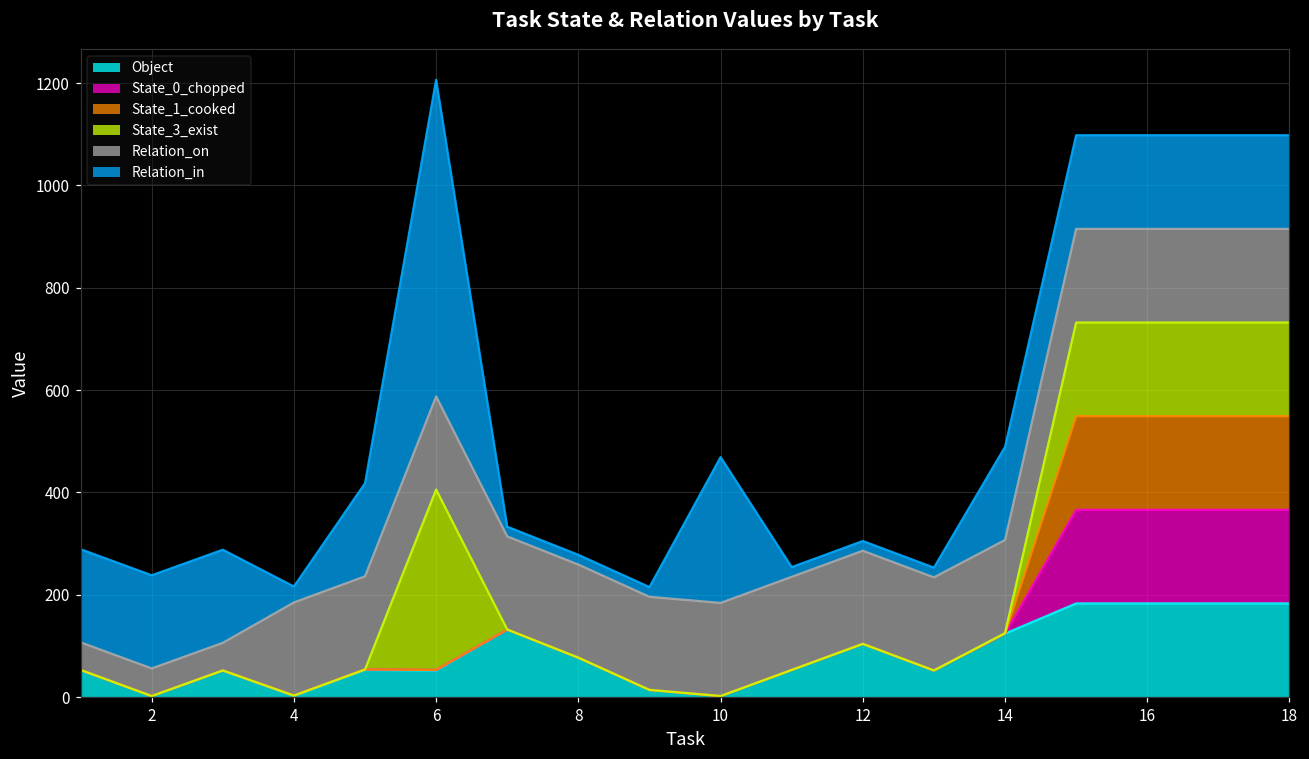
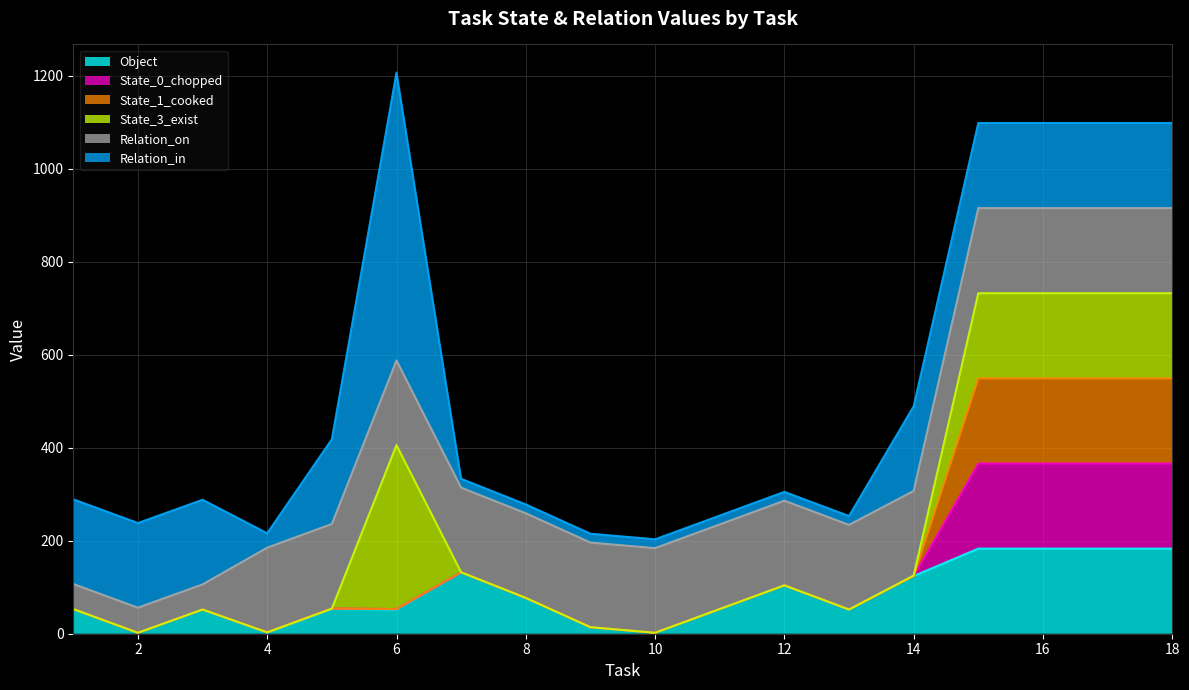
Relation_in, 10: 290 -> 20
